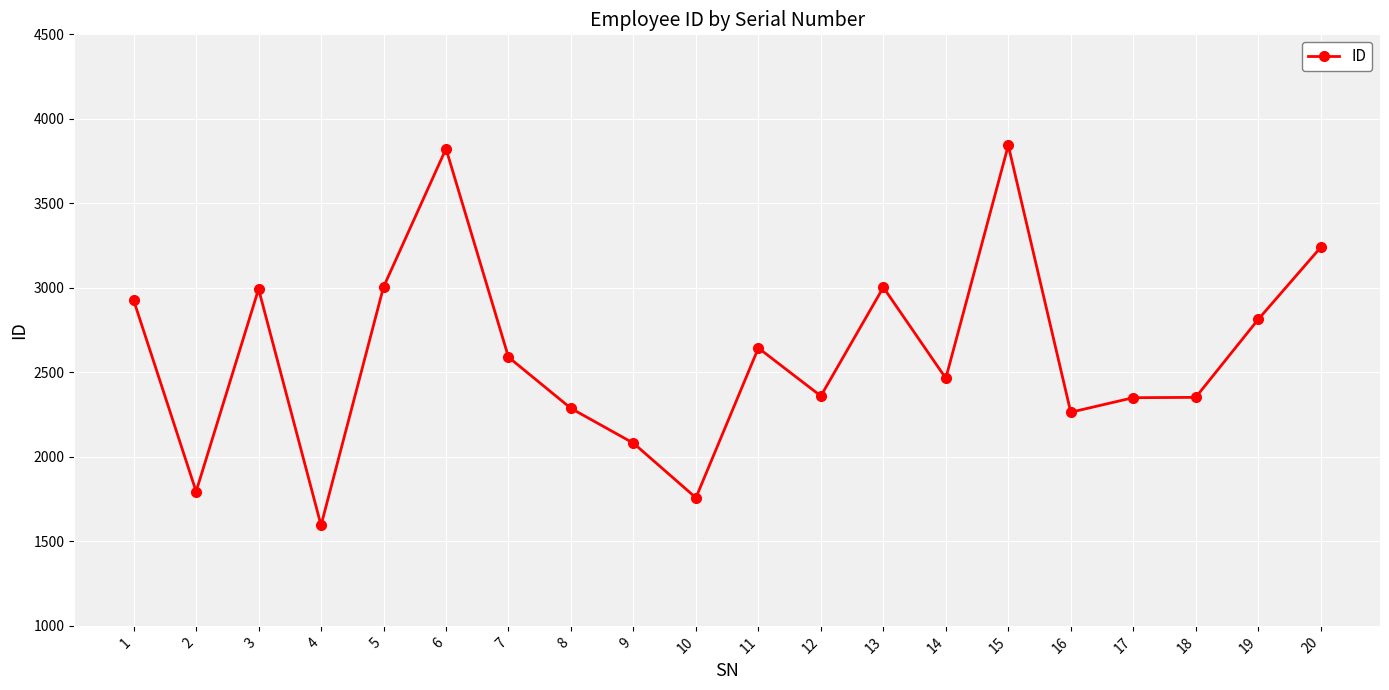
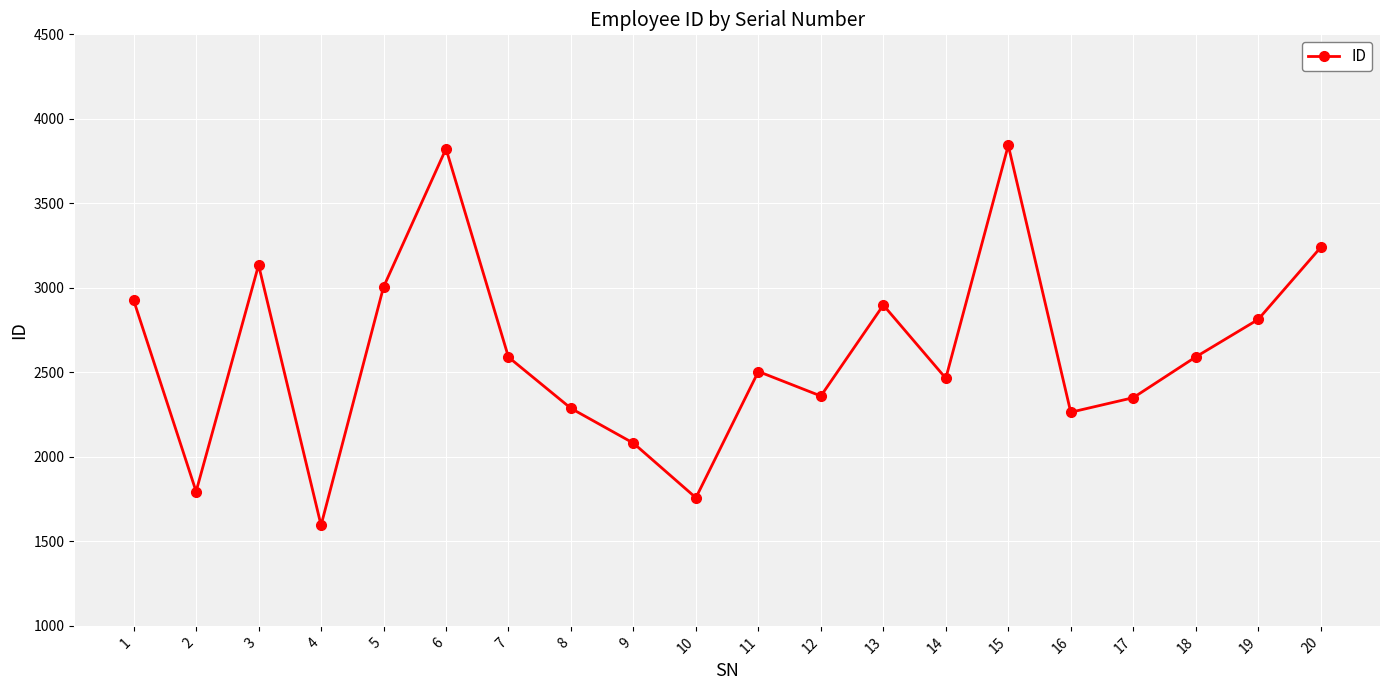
3: 2990 -> 3140
11: 2640 -> 2510
13: 3000 -> 2900
18: 2350 -> 2590
